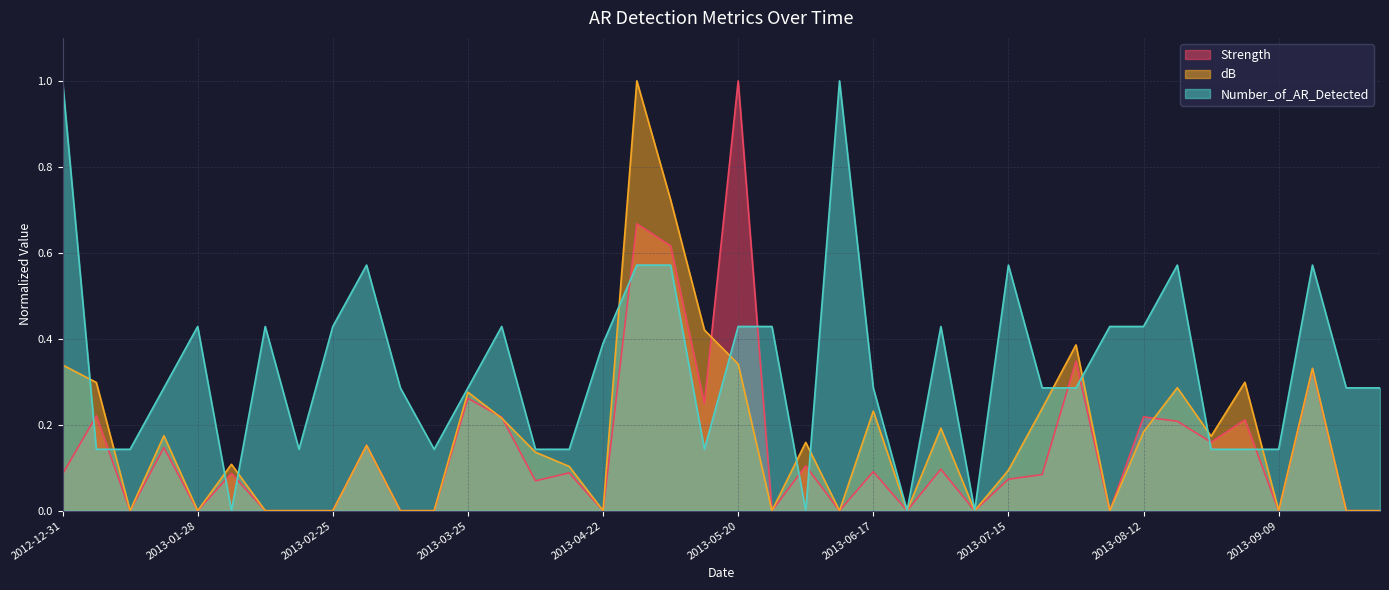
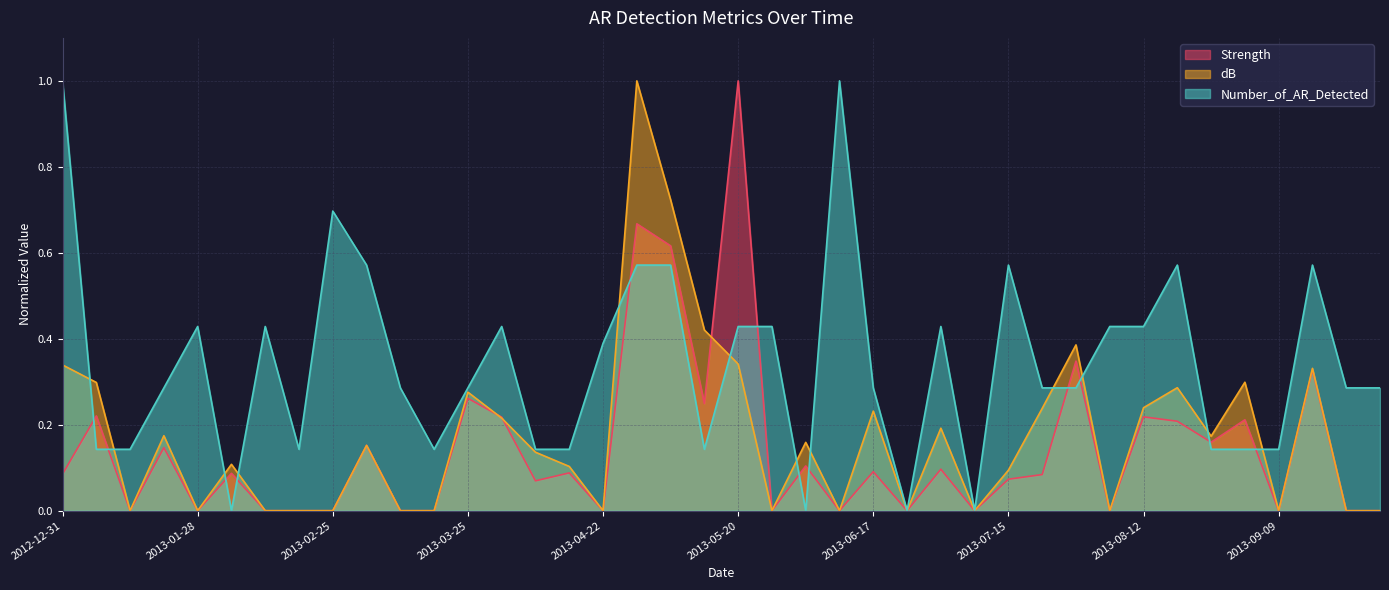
Number_of_AR_Detected, 2013-02-25: 0.43 -> 0.70
dB, 2013-08-12: 0.18 -> 0.24
